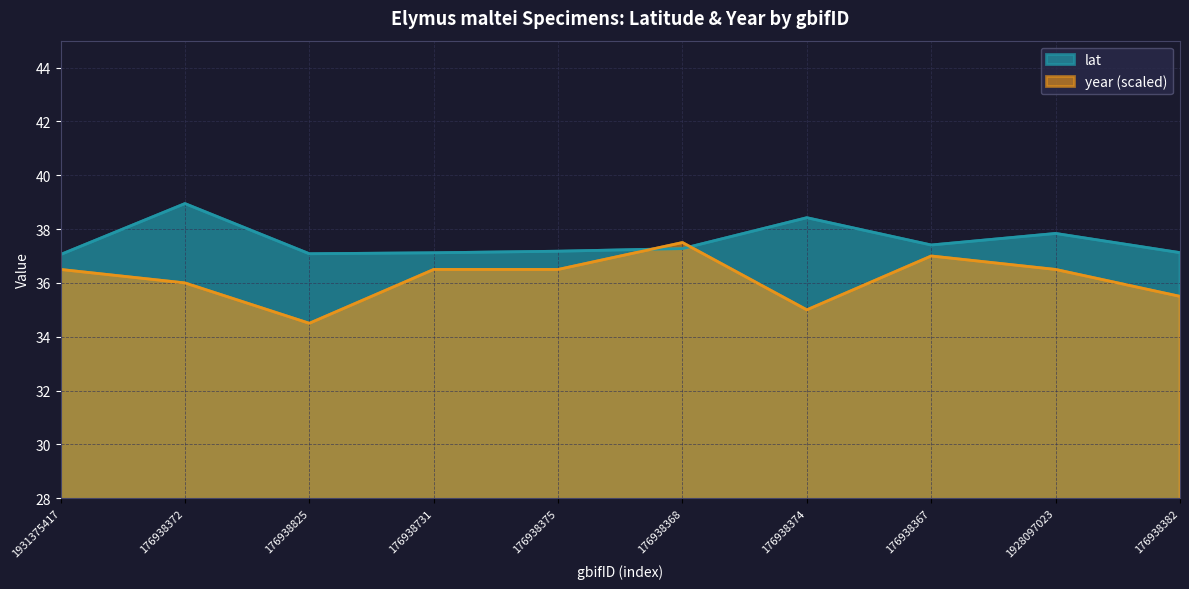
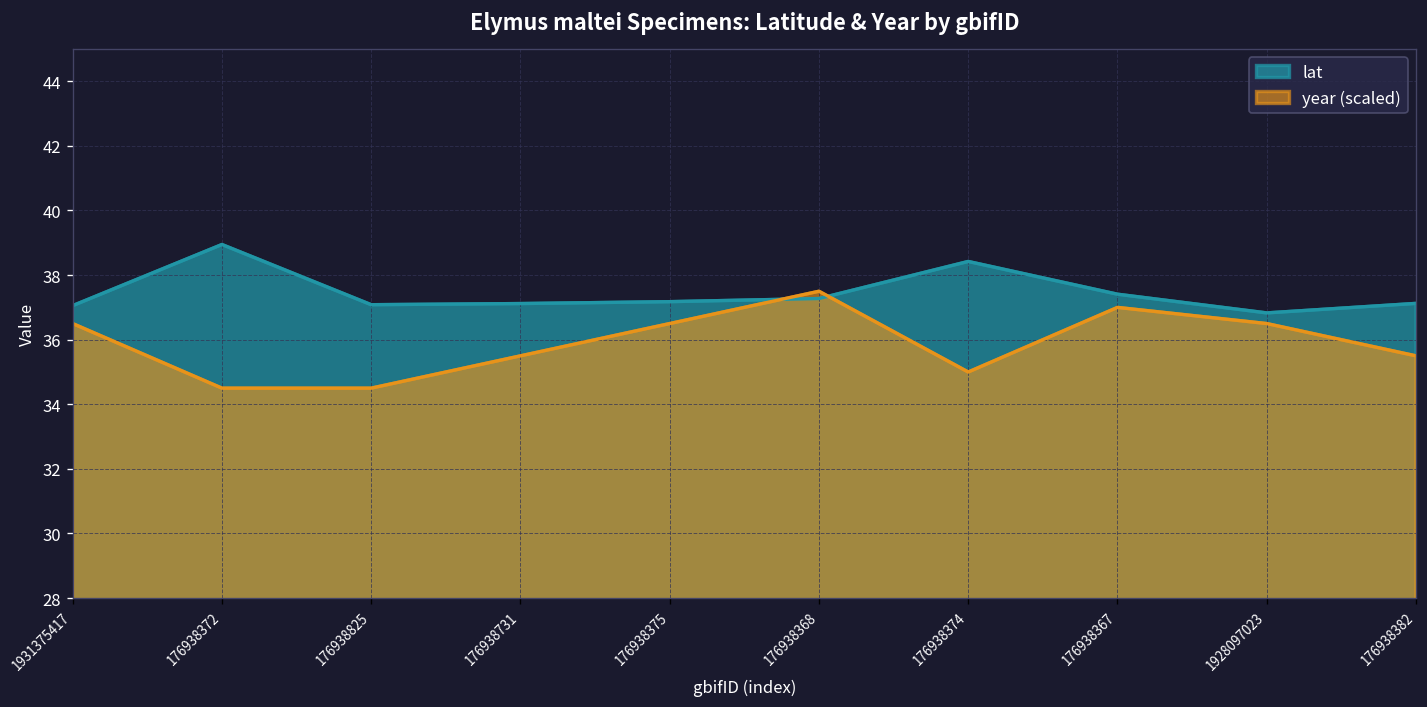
year (scaled), 176938372: 36.0 -> 34.5
year (scaled), 176938731: 36.5 -> 35.5
lat, 1928097023: 37.8 -> 36.8
